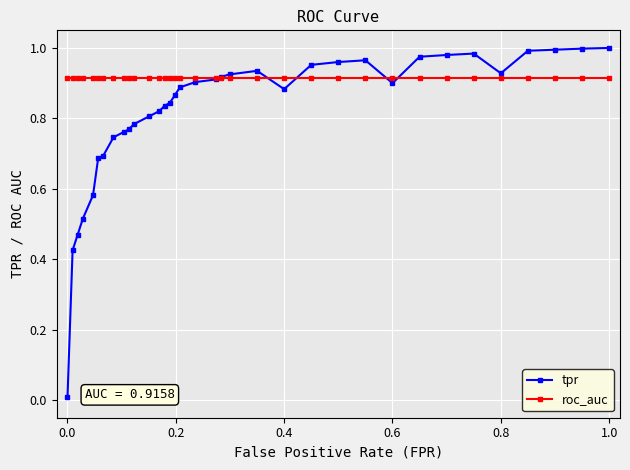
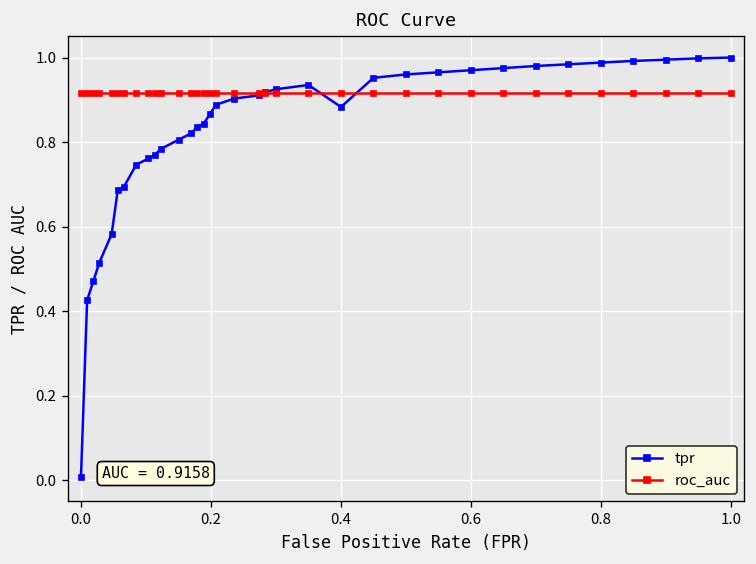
tpr, 0.6: 0.90 -> 0.97
tpr, 0.8: 0.93 -> 0.99
